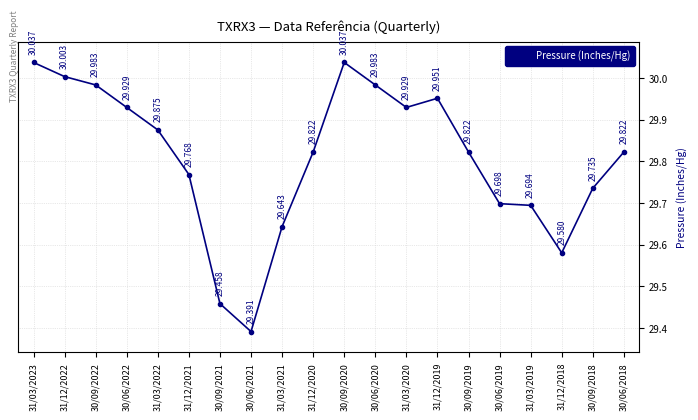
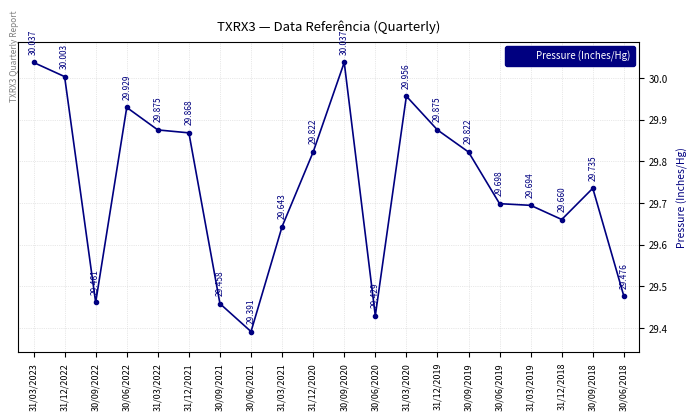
30/09/2022: 29.983 -> 29.461
31/12/2021: 29.768 -> 29.868
30/06/2020: 29.983 -> 29.429
31/03/2020: 29.929 -> 29.956
31/12/2019: 29.951 -> 29.875
31/12/2018: 29.580 -> 29.660
30/06/2018: 29.822 -> 29.476
